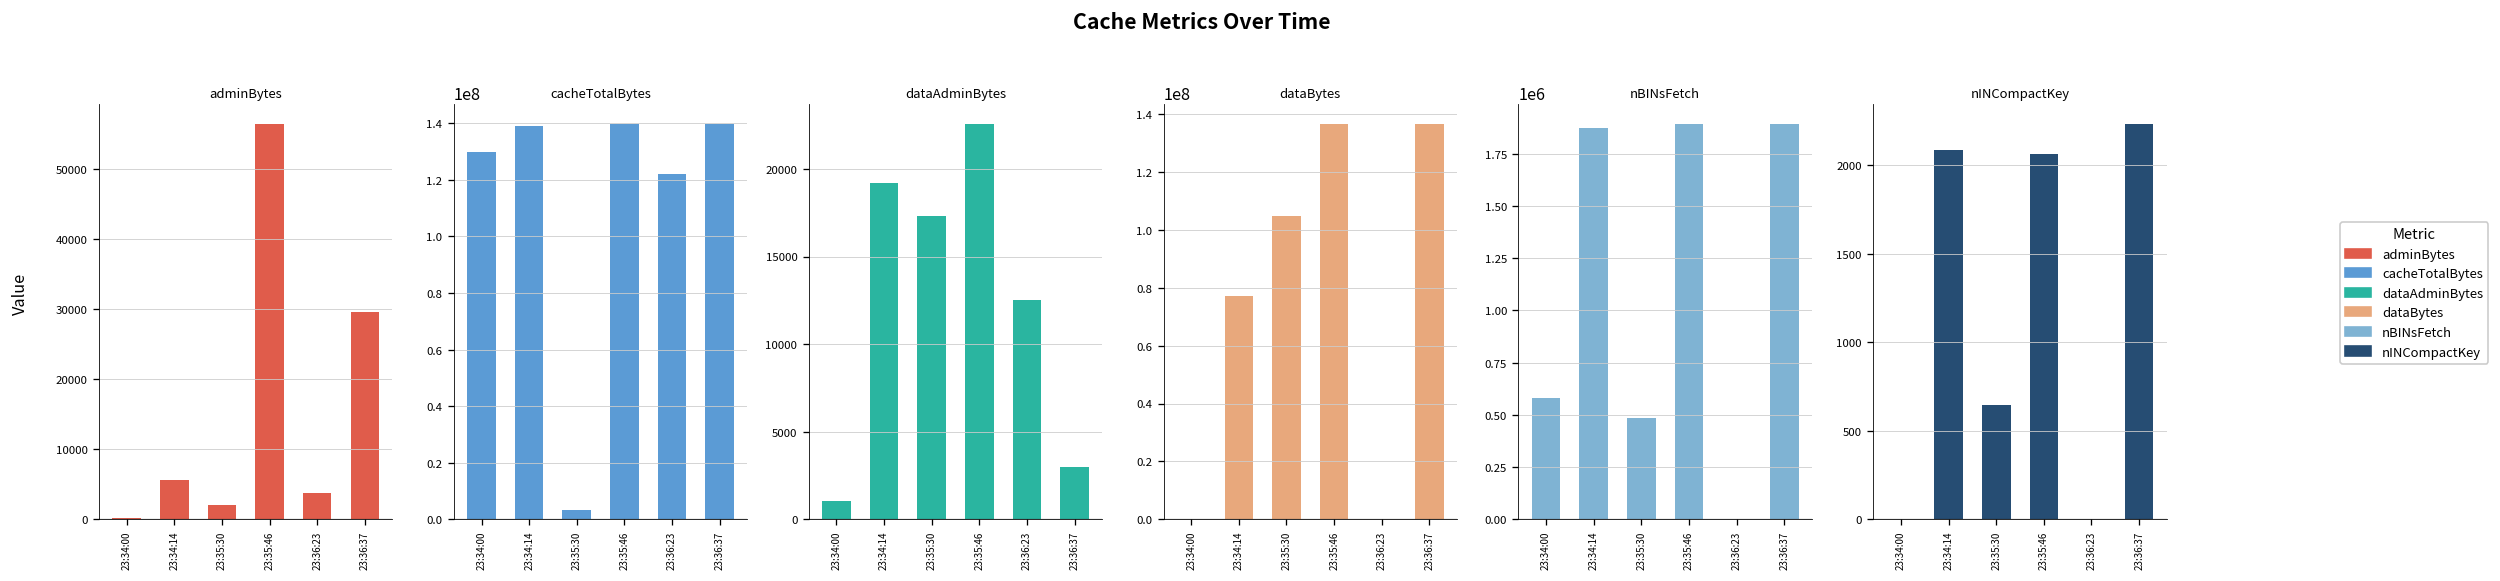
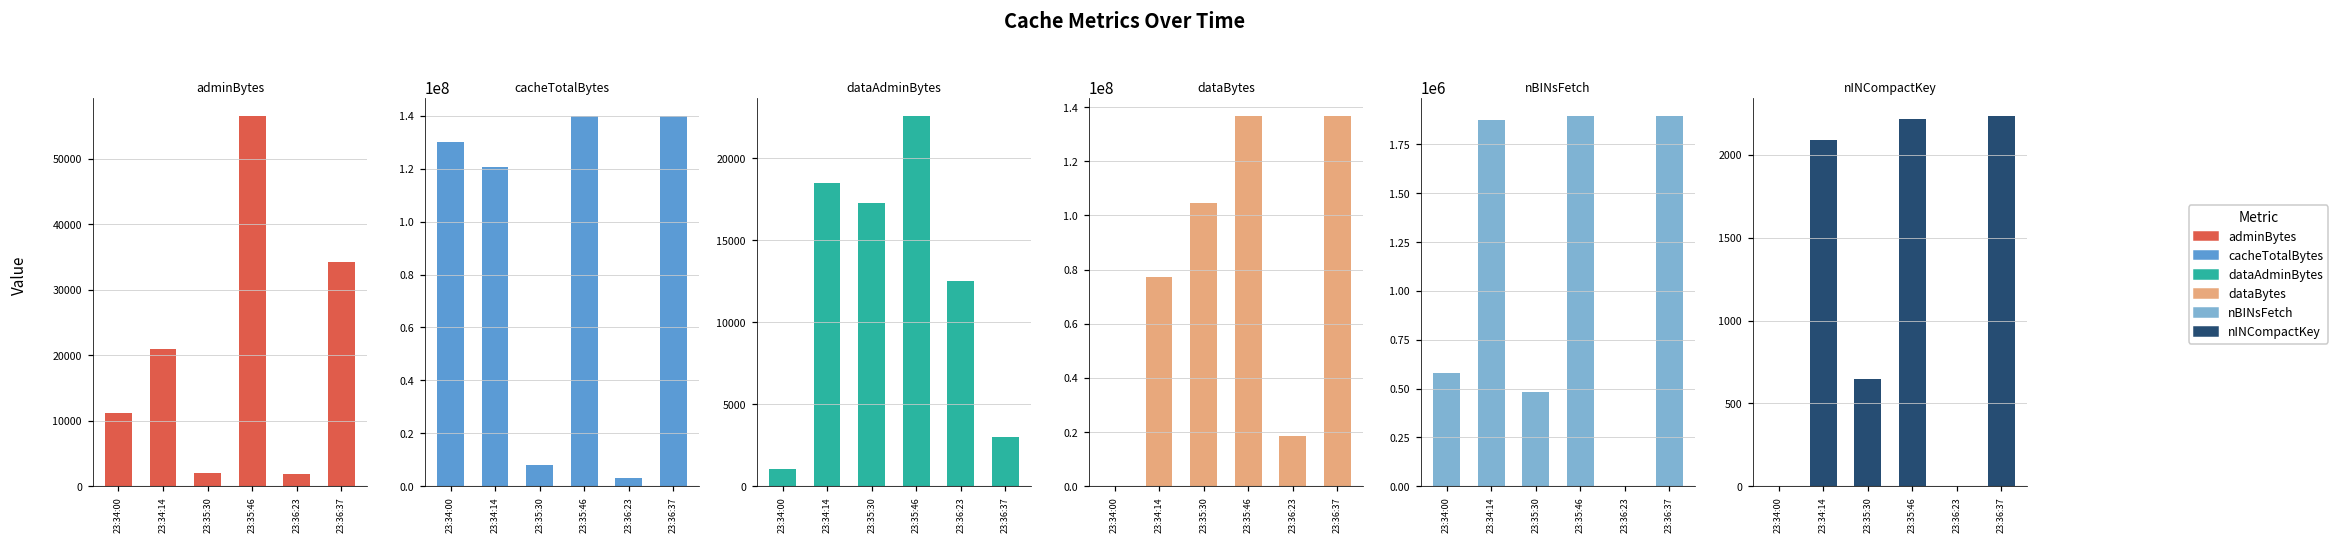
adminBytes, 23:34:00: 0 -> 11000
adminBytes, 23:34:14: 6000 -> 21000
adminBytes, 23:36:23: 4000 -> 2000
adminBytes, 23:36:37: 30000 -> 34000
cacheTotalBytes, 23:34:14: 139000000 -> 121000000
cacheTotalBytes, 23:35:30: 3000000 -> 8000000
cacheTotalBytes, 23:36:23: 122000000 -> 3000000
dataAdminBytes, 23:34:14: 19200 -> 18500
dataBytes, 23:36:23: 0 -> 18000000
nINCompactKey, 23:35:46: 2060 -> 2220
